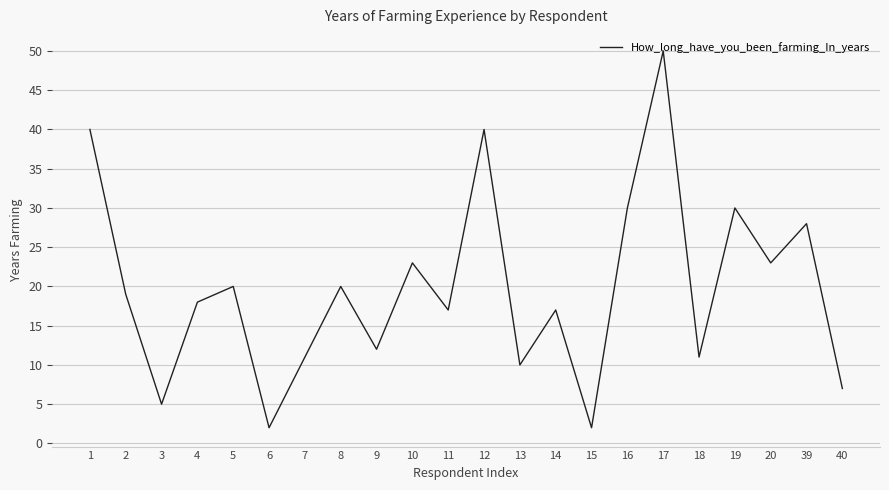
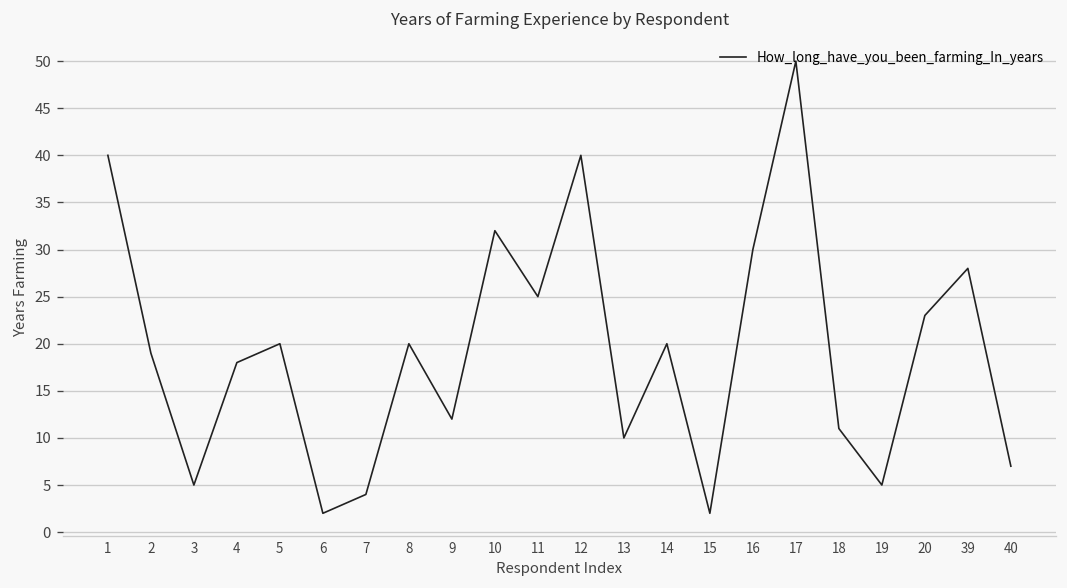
7: 11 -> 4
10: 23 -> 32
11: 17 -> 25
14: 17 -> 20
19: 30 -> 5
